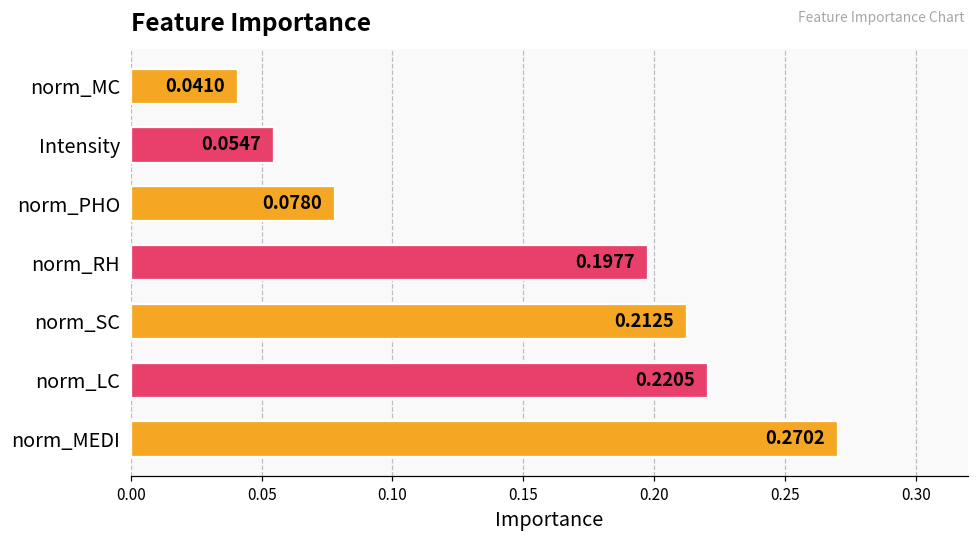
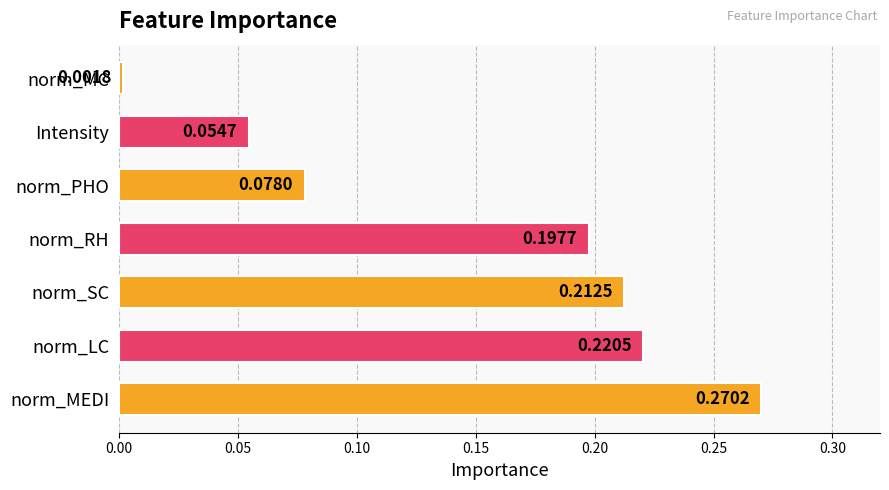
norm_MC: 0.0410 -> 0.0018
